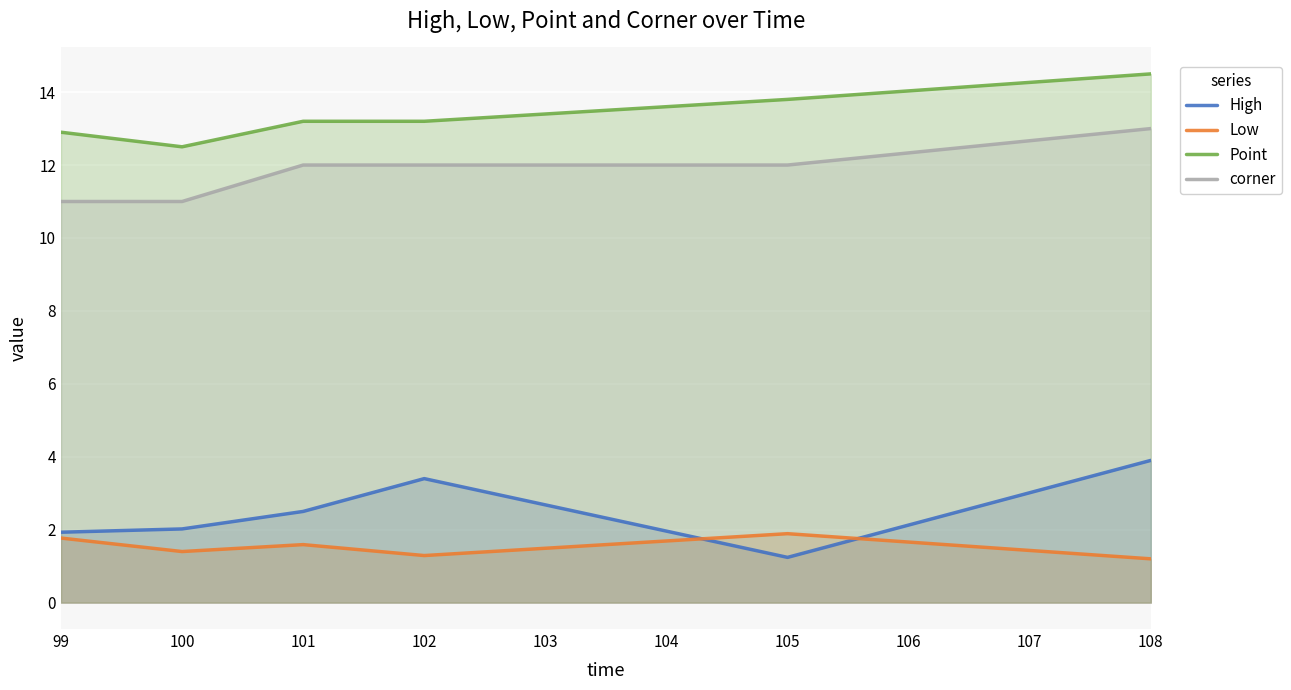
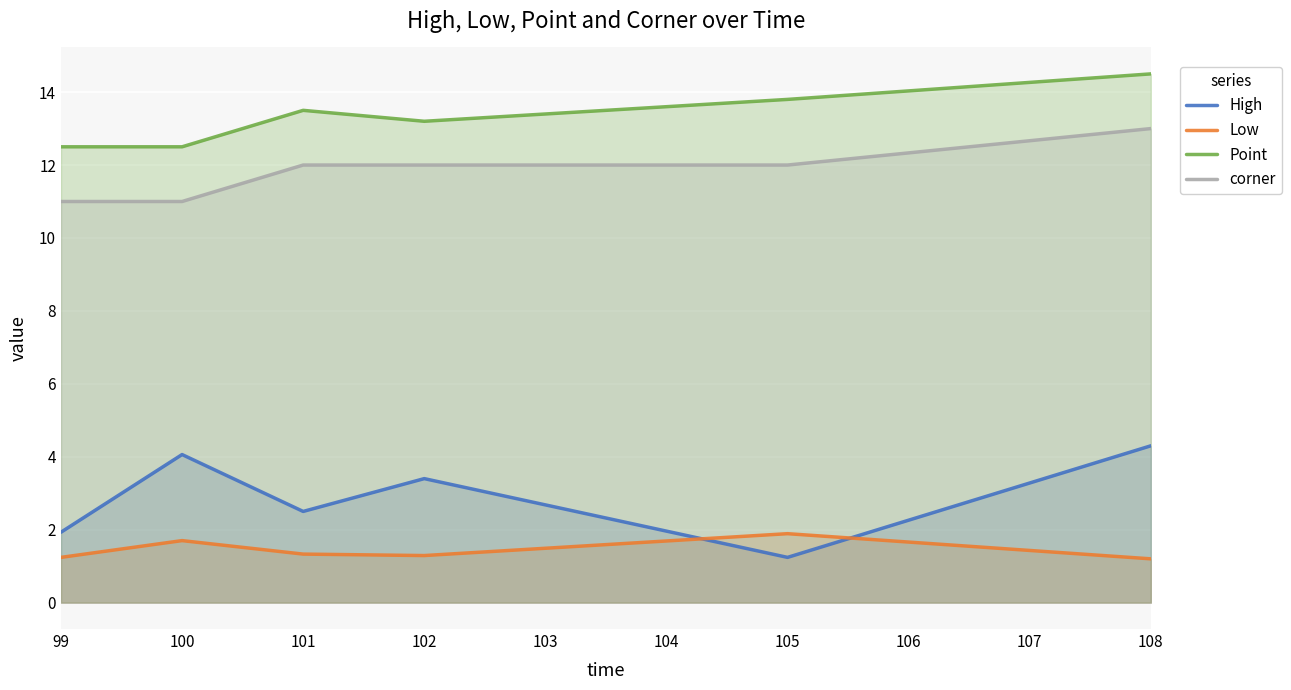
Low, 99: 1.8 -> 1.2
Point, 99: 12.9 -> 12.5
High, 100: 2.0 -> 4.1
Low, 100: 1.4 -> 1.7
Low, 101: 1.6 -> 1.3
Point, 101: 13.2 -> 13.5
High, 108: 3.9 -> 4.3
